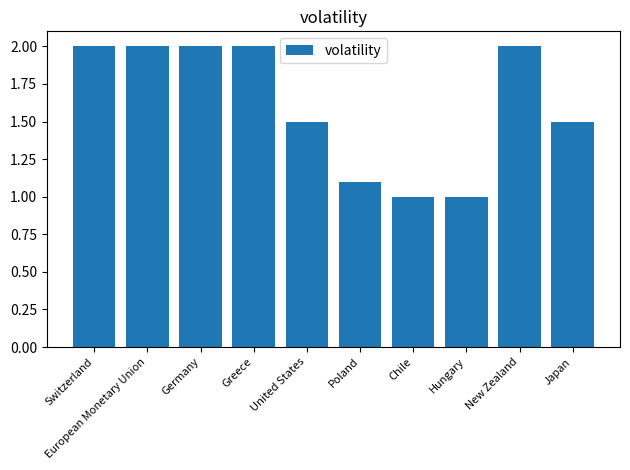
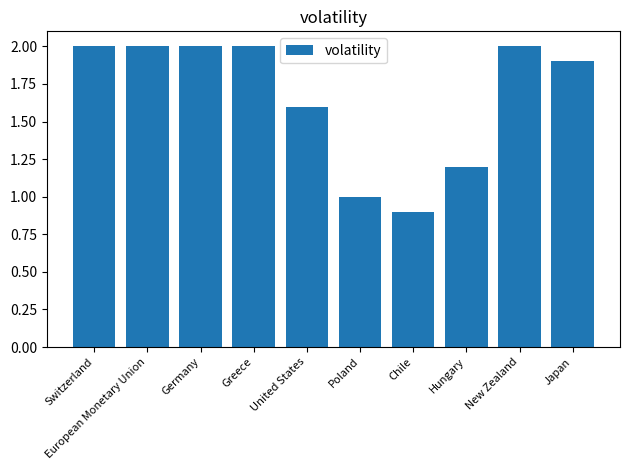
United States: 1.5 -> 1.6
Poland: 1.1 -> 1.0
Chile: 1.0 -> 0.9
Hungary: 1.0 -> 1.2
Japan: 1.5 -> 1.9
